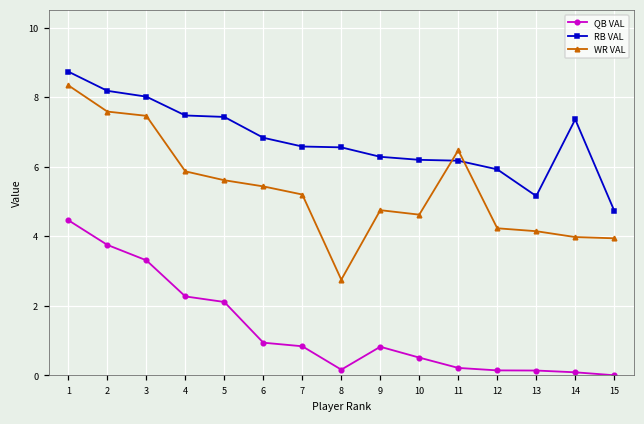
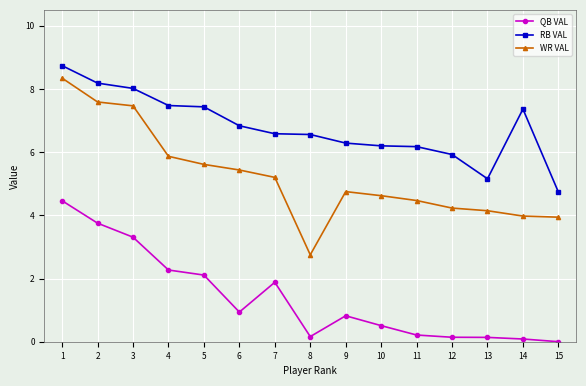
QB VAL, 7: 0.8 -> 1.9
WR VAL, 11: 6.5 -> 4.5
